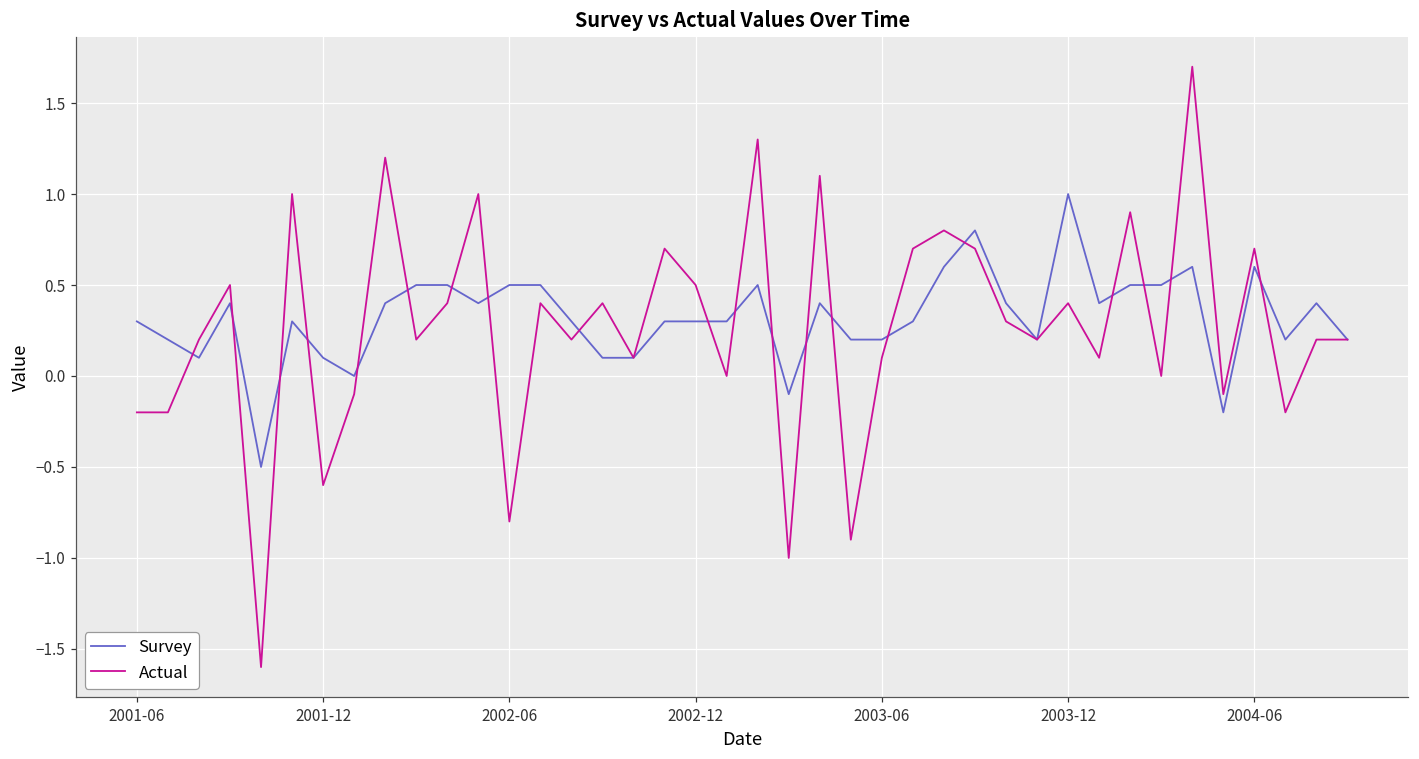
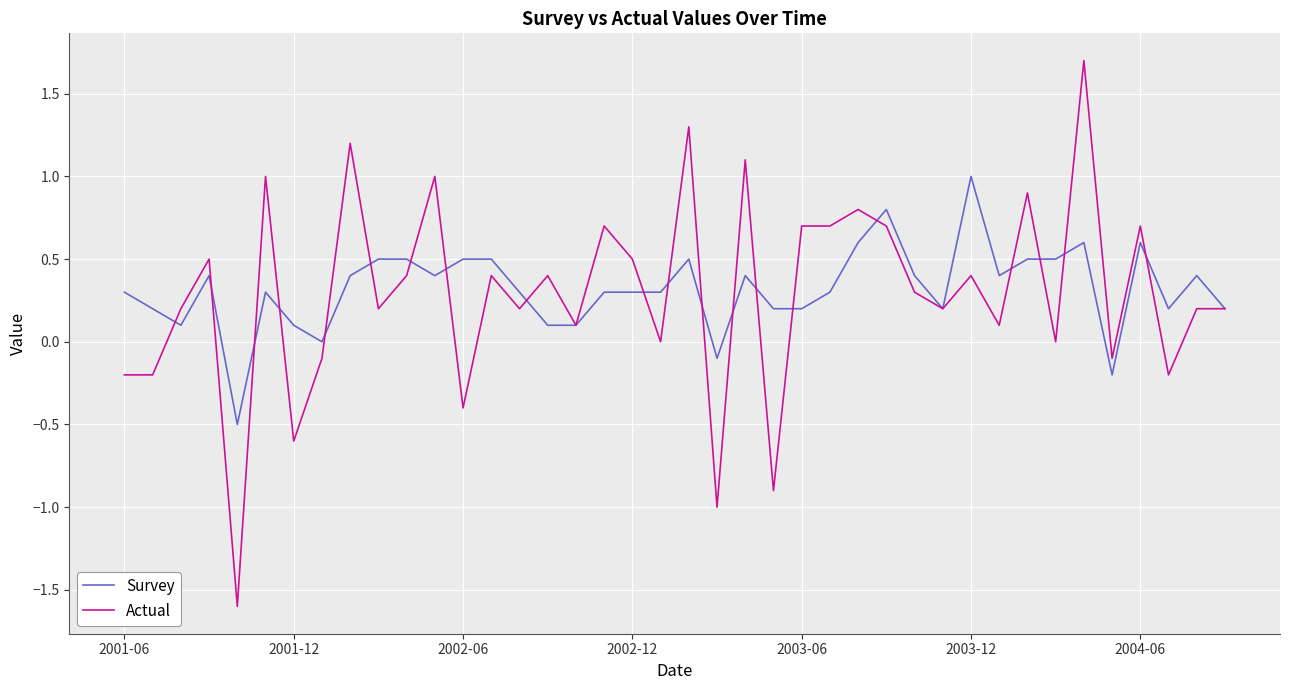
Actual, 2002-06: -0.8 -> -0.4
Actual, 2003-06: 0.1 -> 0.7
